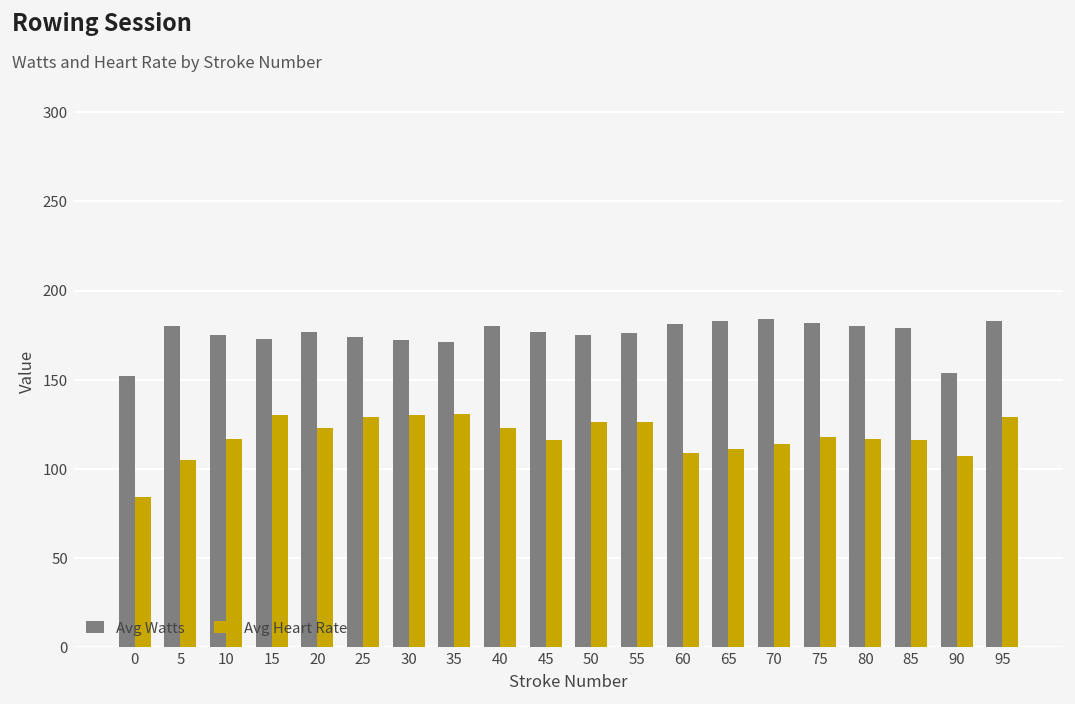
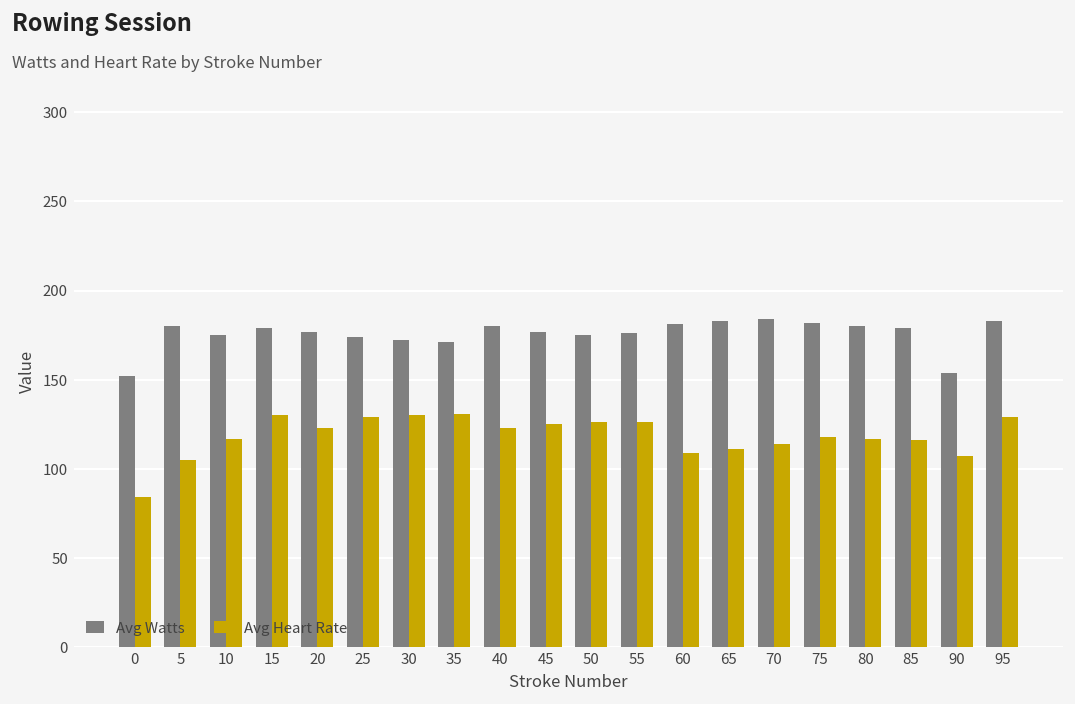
Avg Watts, 15: 173 -> 179
Avg Heart Rate, 45: 116 -> 125
